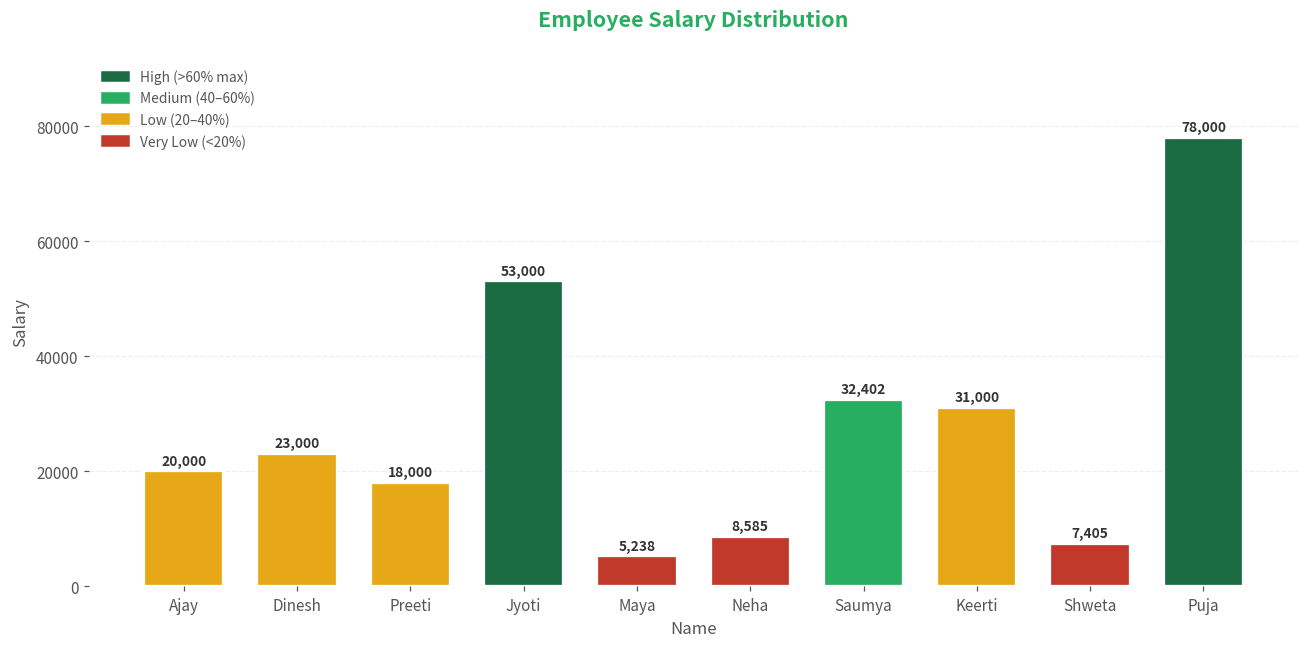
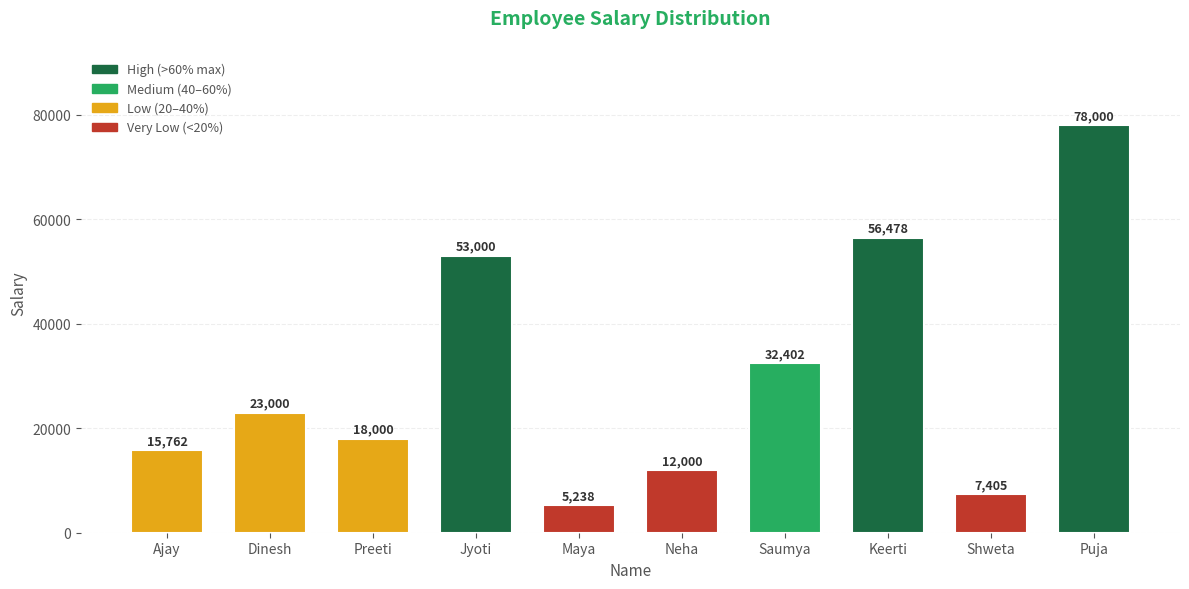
Ajay: 20,000 -> 15,762
Neha: 8,585 -> 12,000
Keerti: 31,000 -> 56,478
